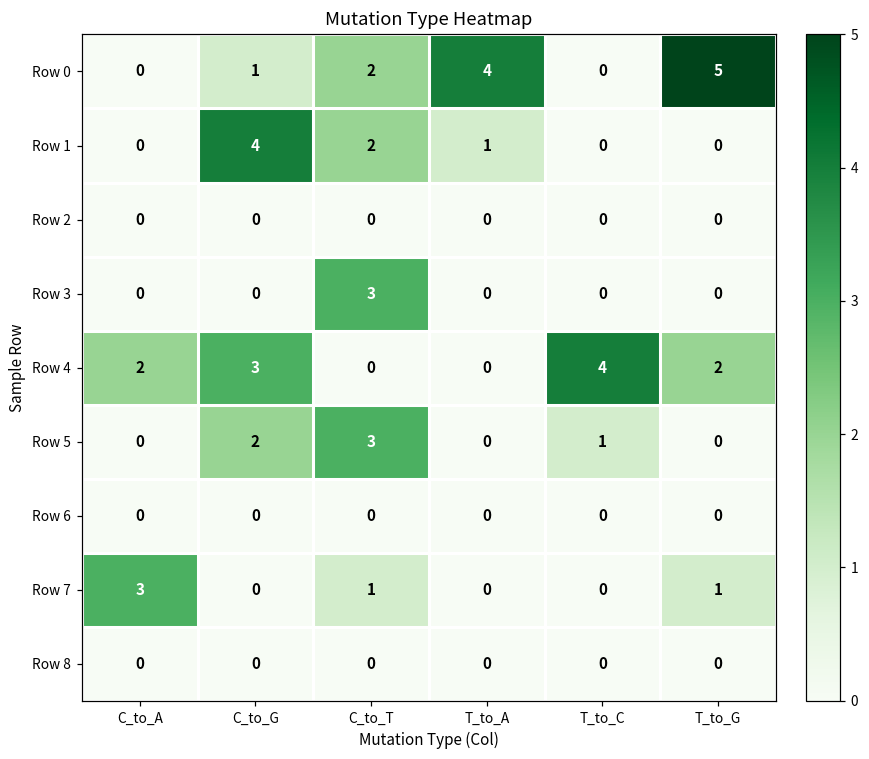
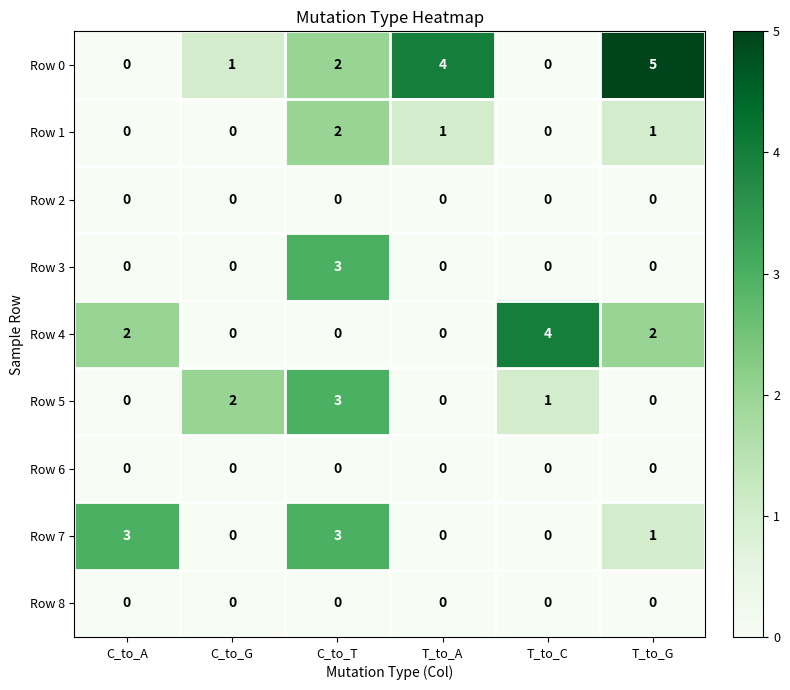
Row 1, C_to_G: 4 -> 0
Row 1, T_to_G: 0 -> 1
Row 4, C_to_G: 3 -> 0
Row 7, C_to_T: 1 -> 3
